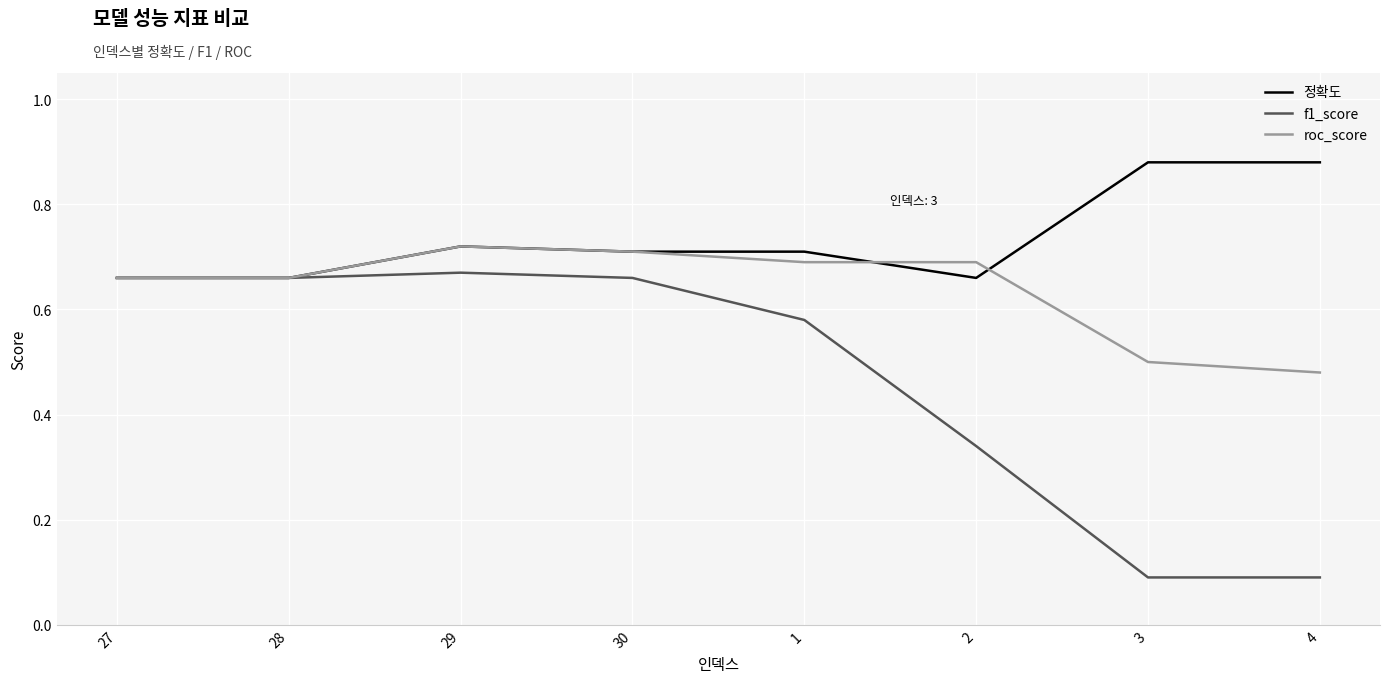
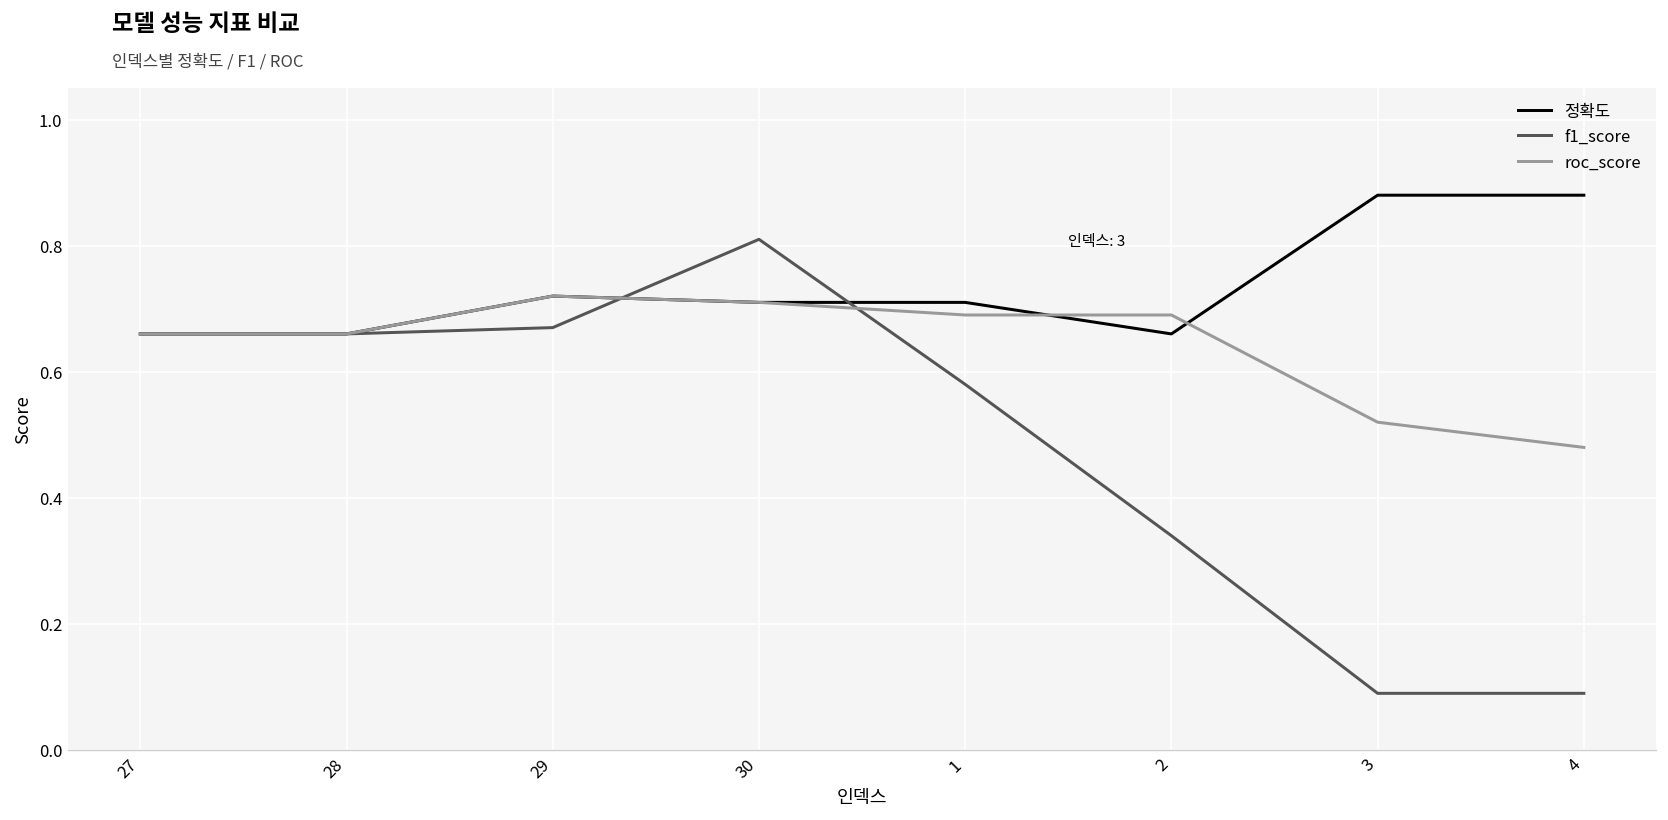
f1_score, 30: 0.66 -> 0.81
roc_score, 3: 0.50 -> 0.52
